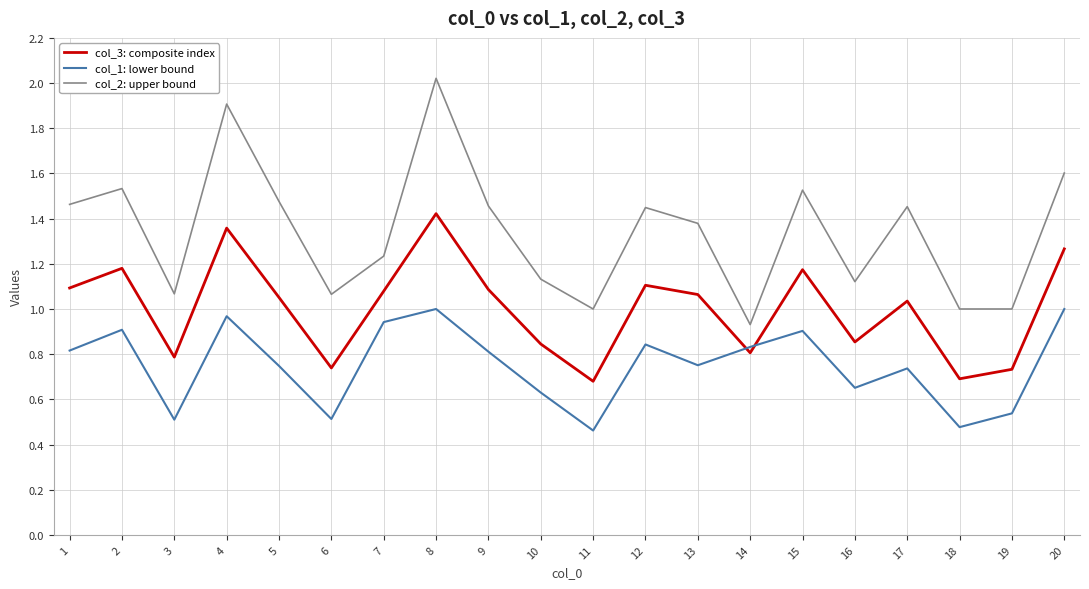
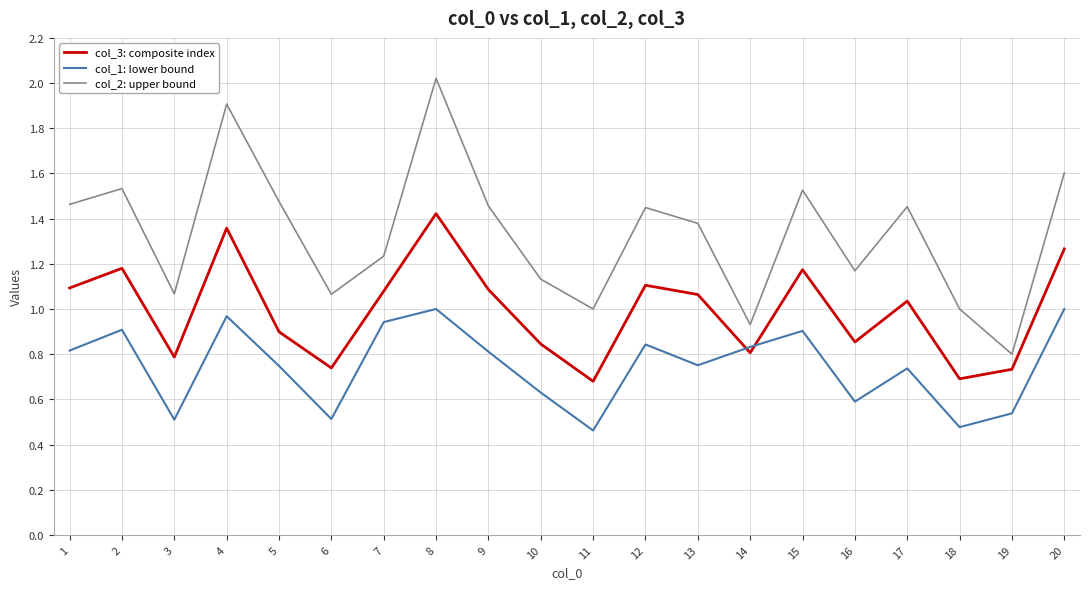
col_3: composite index, 5: 1.05 -> 0.90
col_1: lower bound, 16: 0.65 -> 0.59
col_2: upper bound, 16: 1.12 -> 1.17
col_2: upper bound, 19: 1.0 -> 0.8
